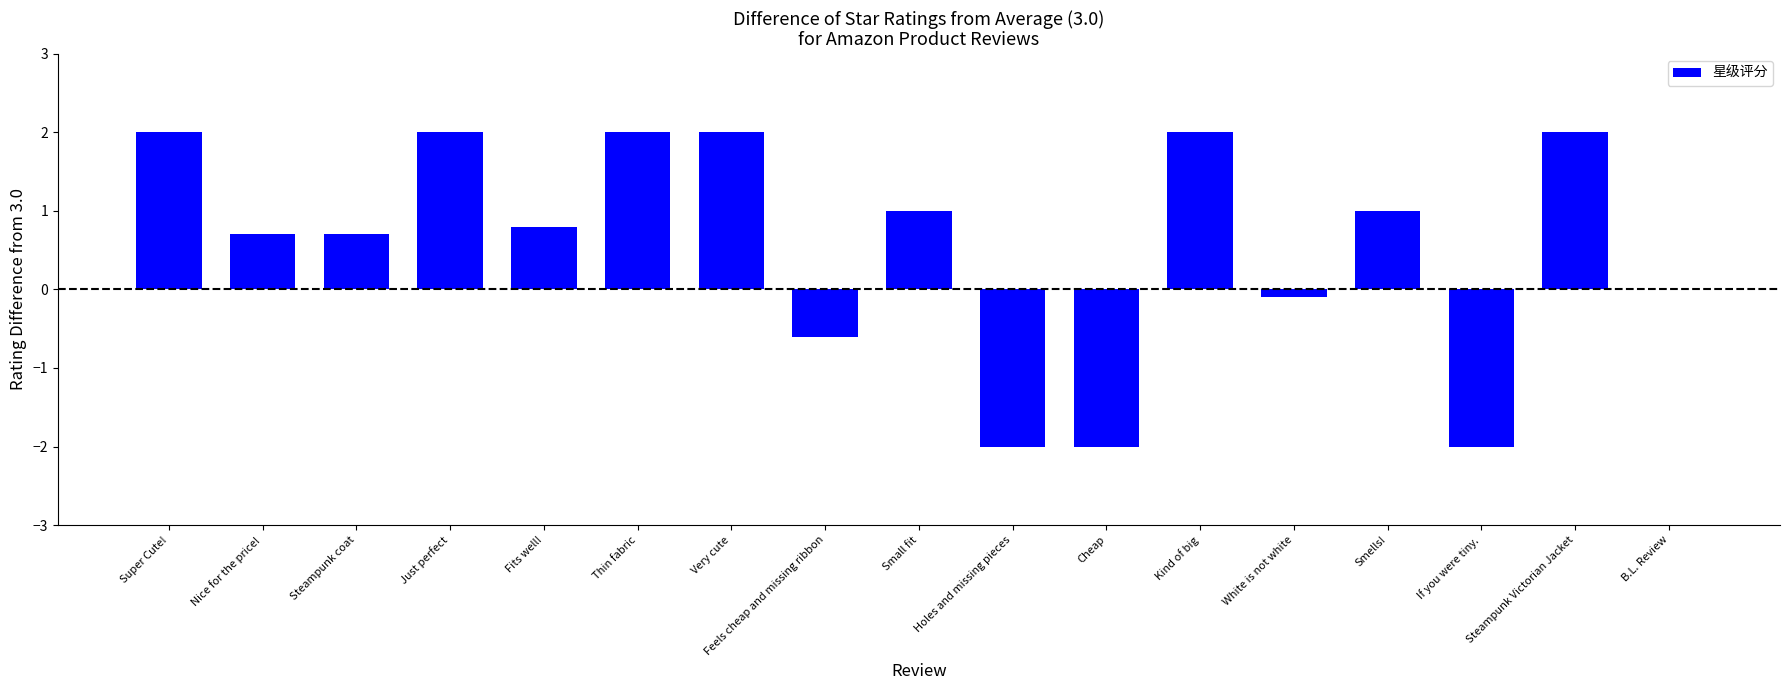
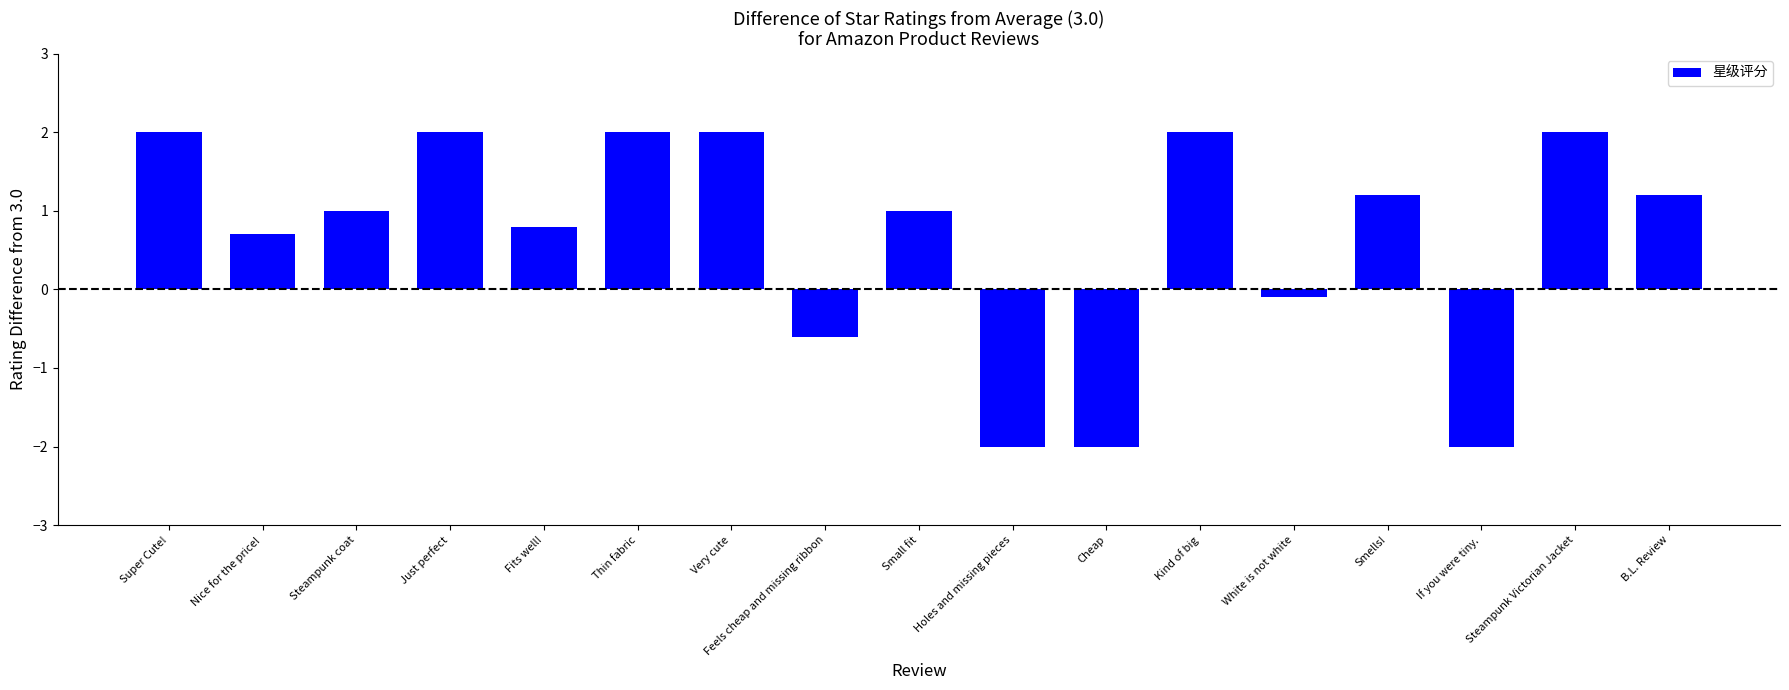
Steampunk coat: 0.7 -> 1.0
Smells!: 1.0 -> 1.2
B.L. Review: 0.0 -> 1.2
